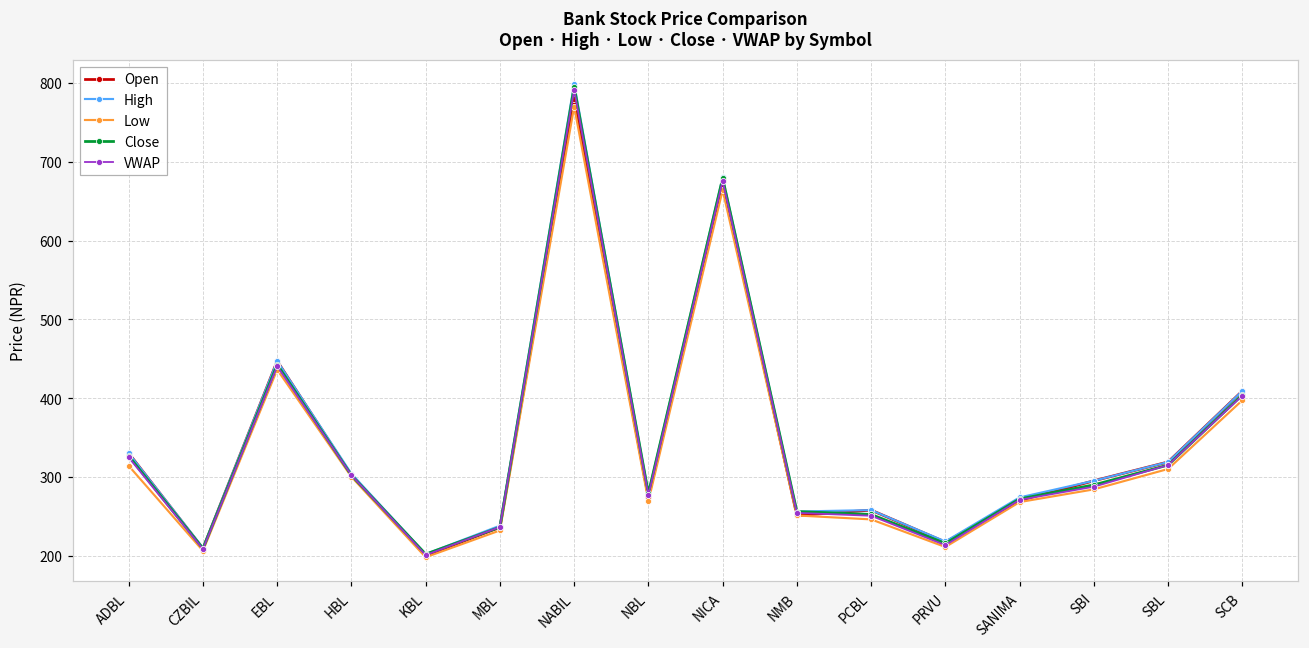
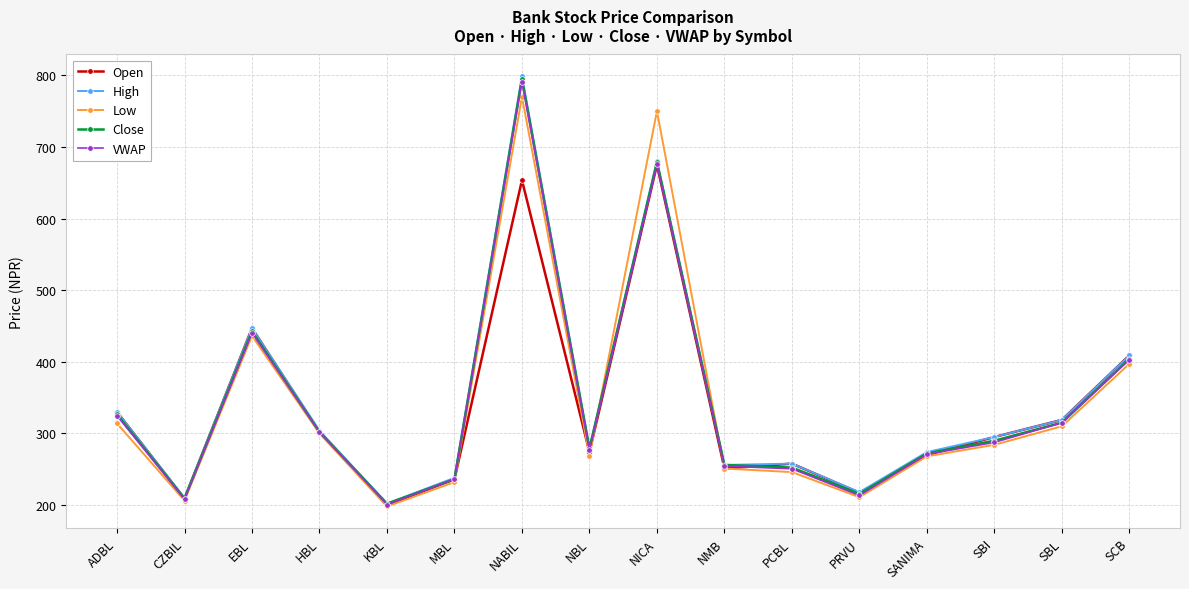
Open, NABIL: 780 -> 650
Low, NICA: 660 -> 750
